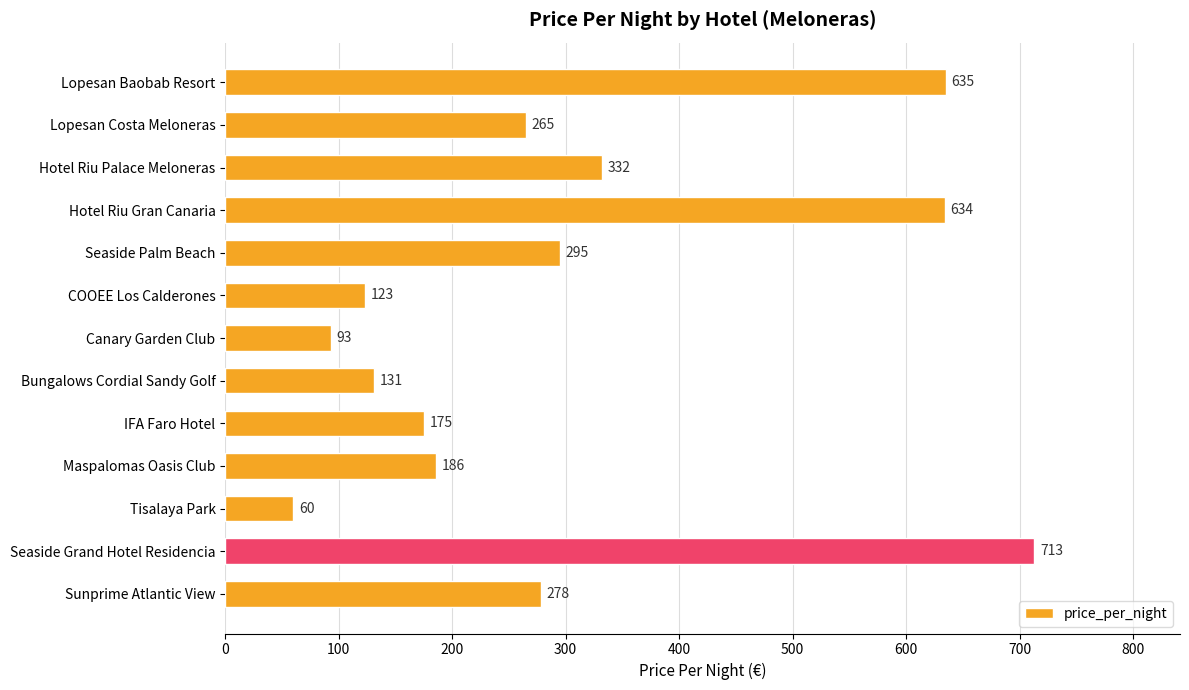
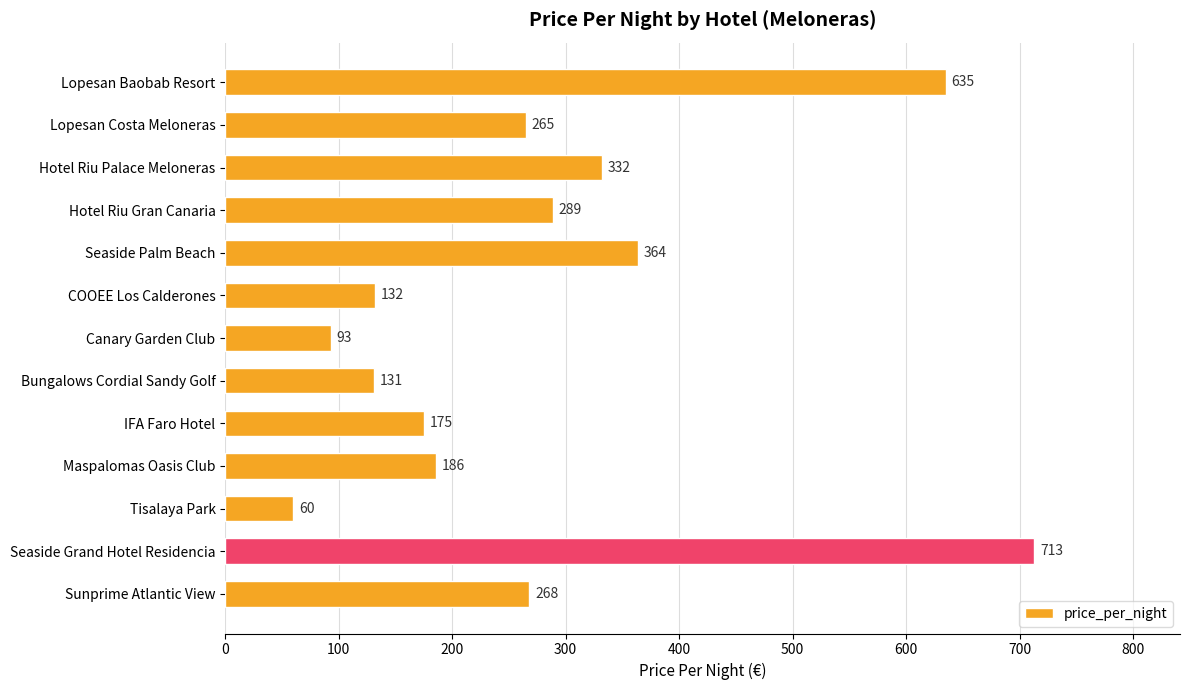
Hotel Riu Gran Canaria: 634 -> 289
Seaside Palm Beach: 295 -> 364
COOEE Los Calderones: 123 -> 132
Sunprime Atlantic View: 278 -> 268
